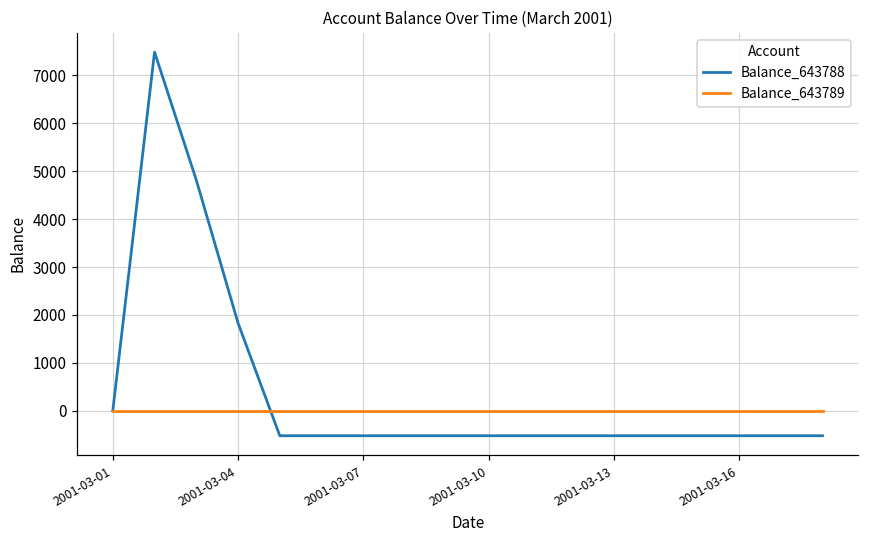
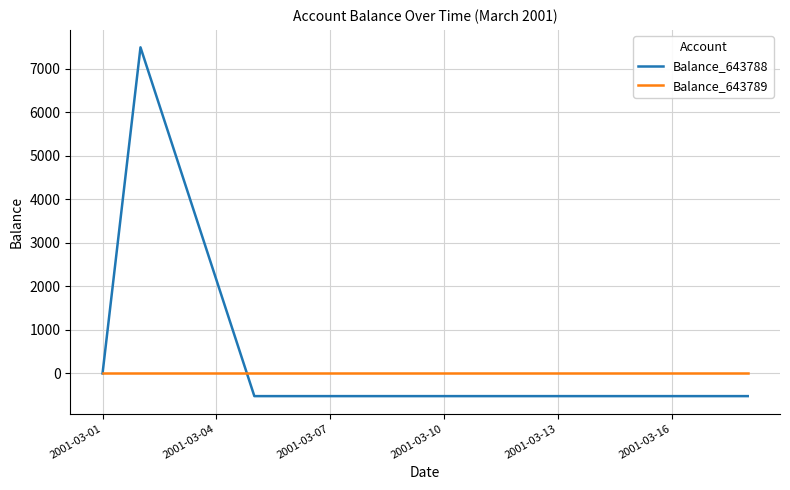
Balance_643788, 2001-03-04: 1800 -> 2100
